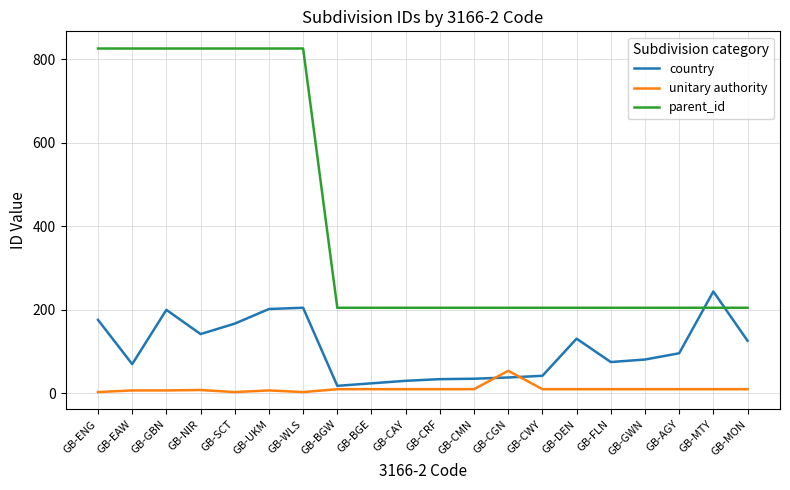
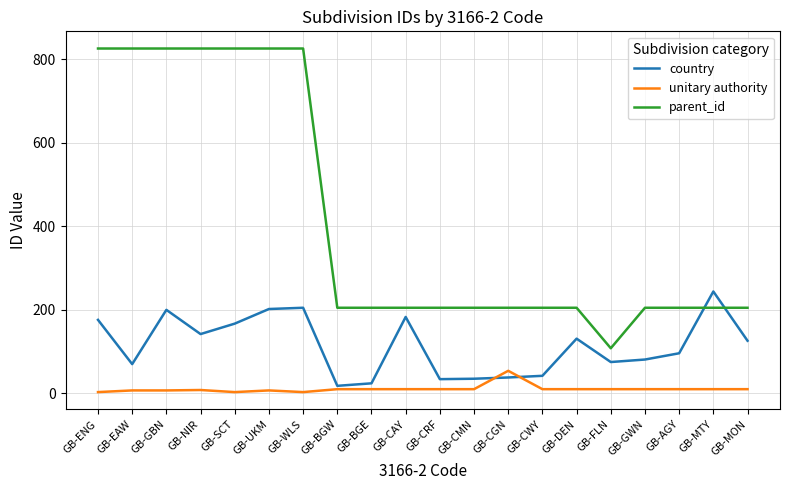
country, GB-CAY: 30 -> 180
parent_id, GB-FLN: 210 -> 110
